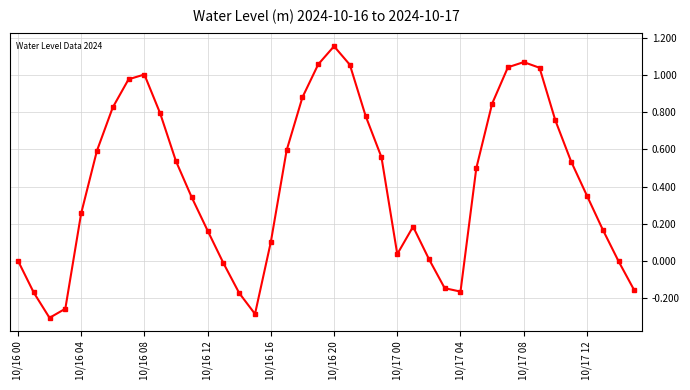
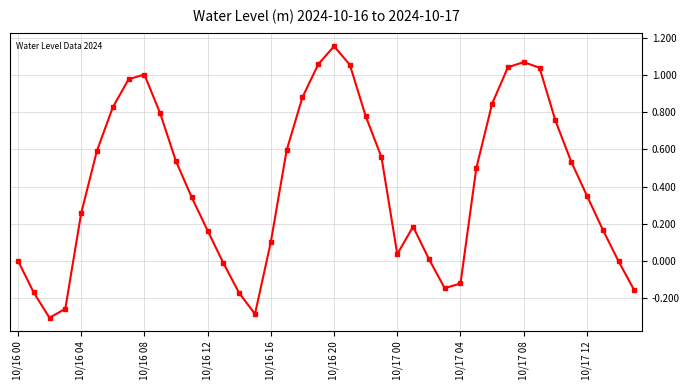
10/17 04: -0.16 -> -0.12
